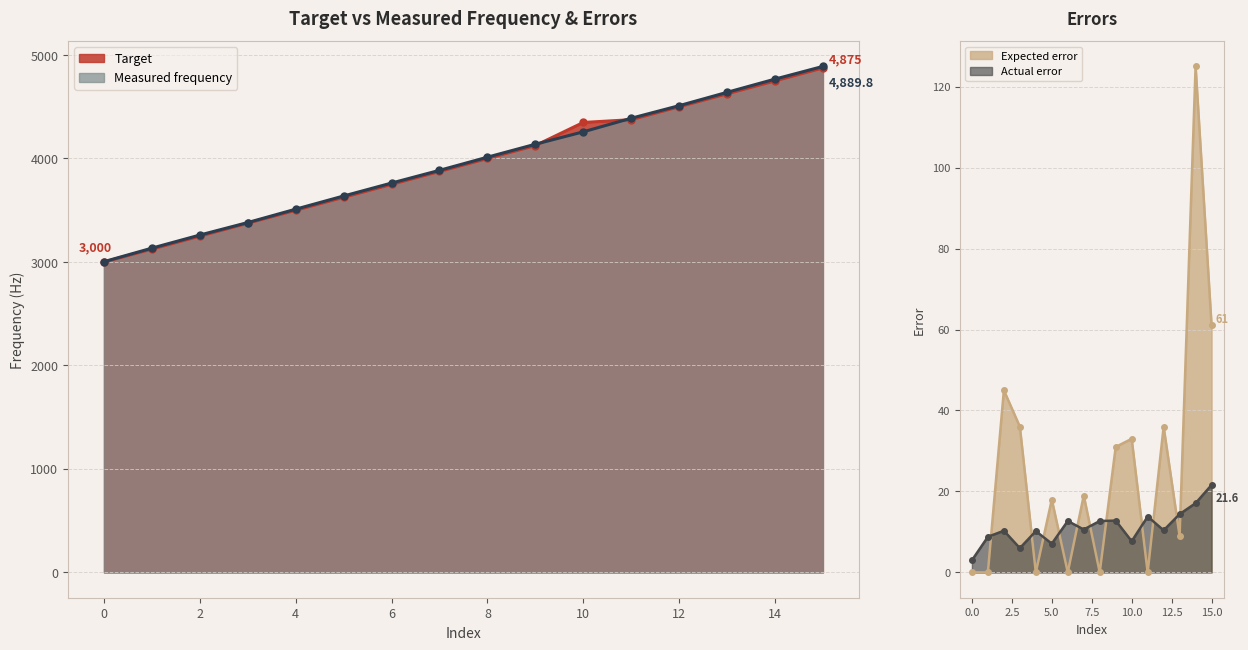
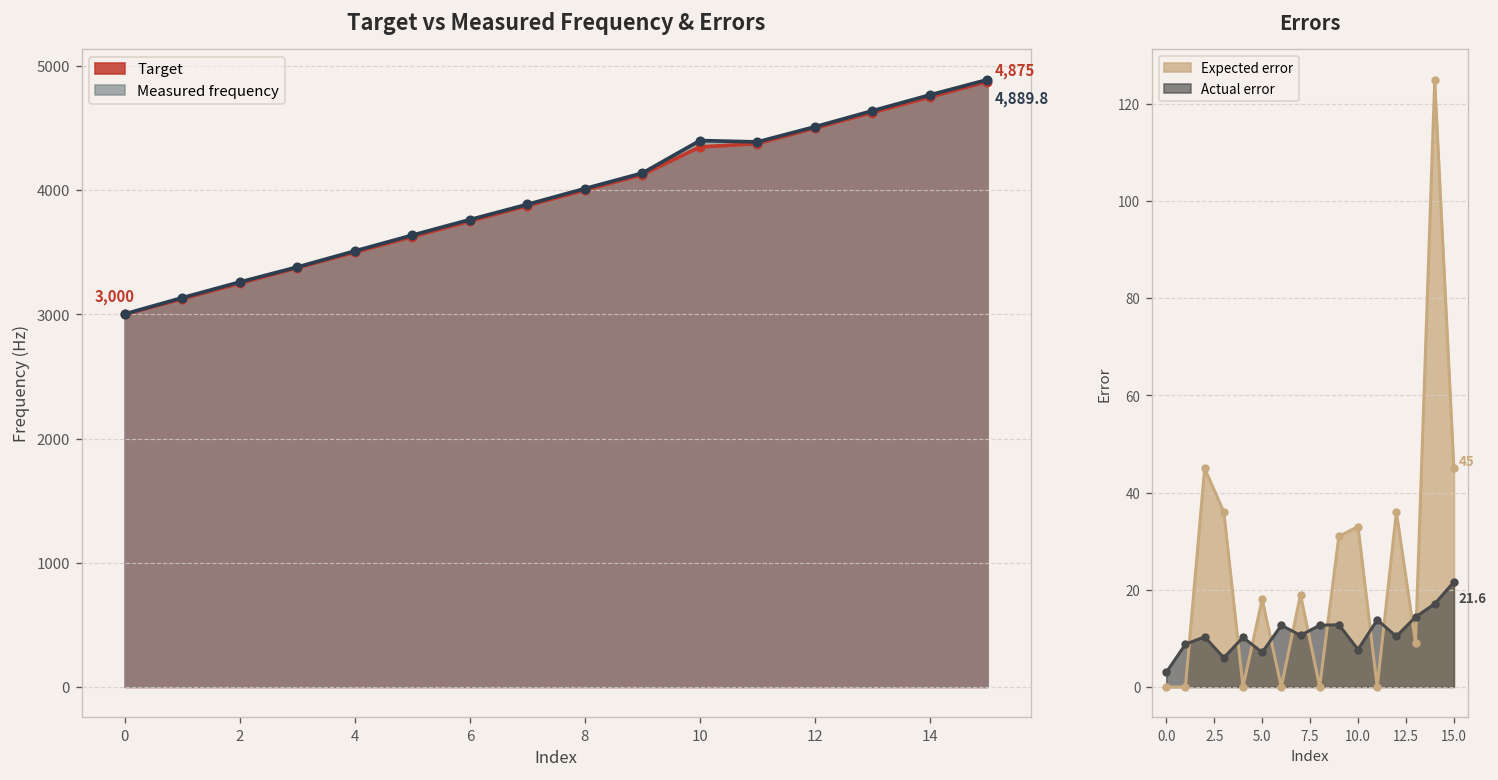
Target vs Measured Frequency & Errors, Measured frequency, 10: 4260 -> 4400
Errors, Expected error, 15.0: 61 -> 45
